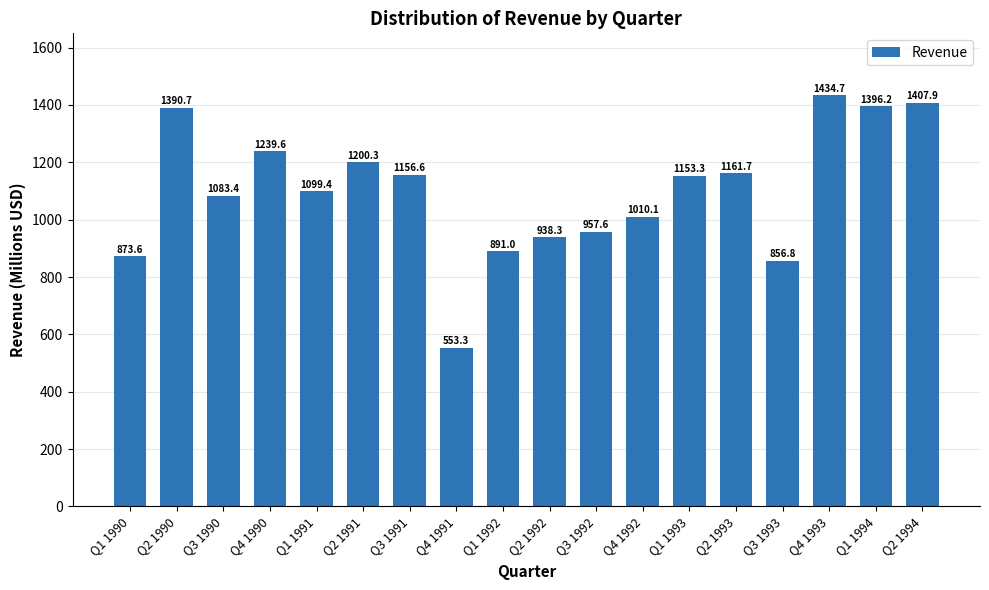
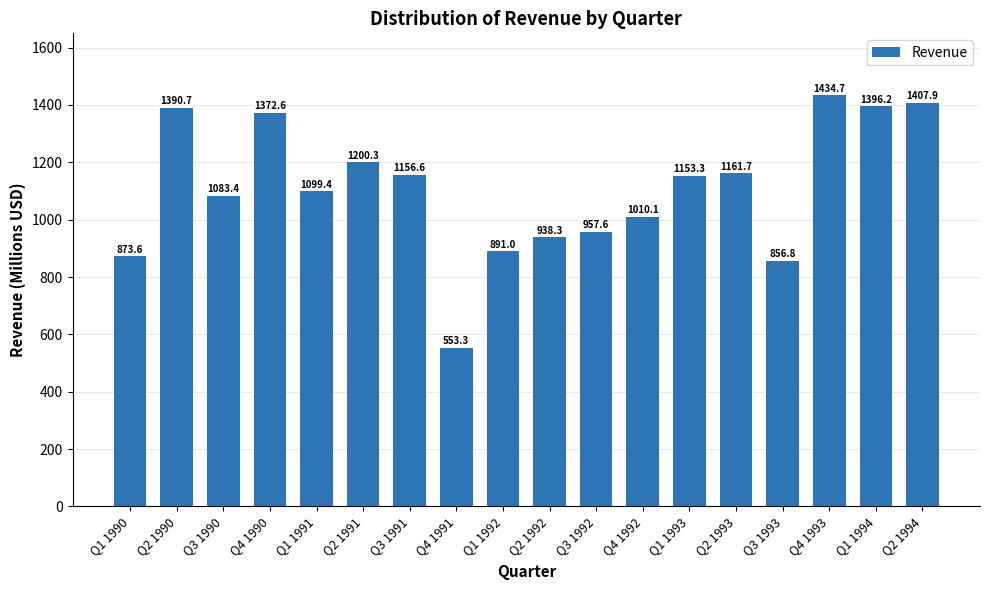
Q4 1990: 1239.6 -> 1372.6
